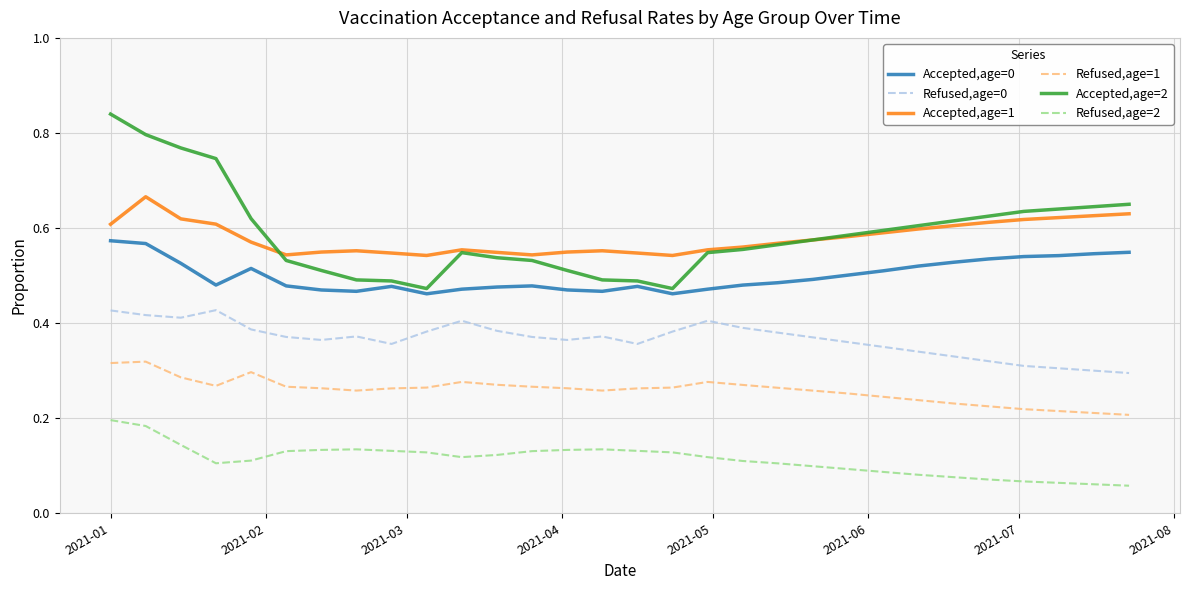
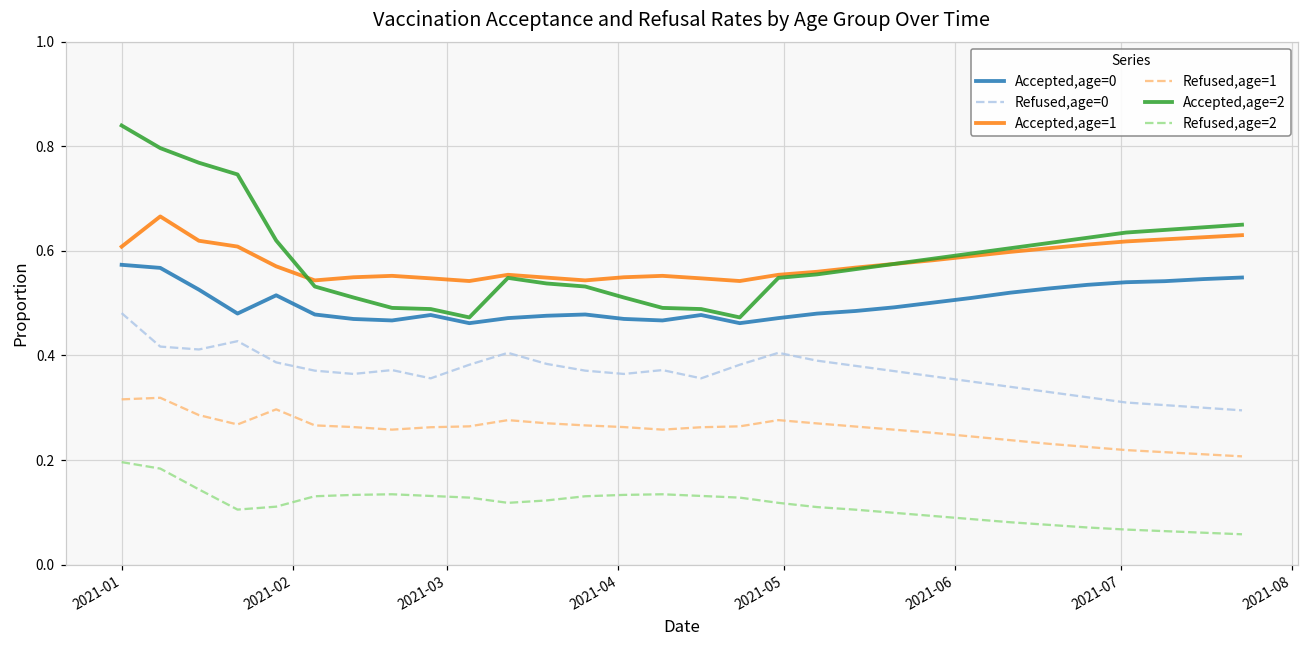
Refused,age=0, 2021-01: 0.43 -> 0.48
